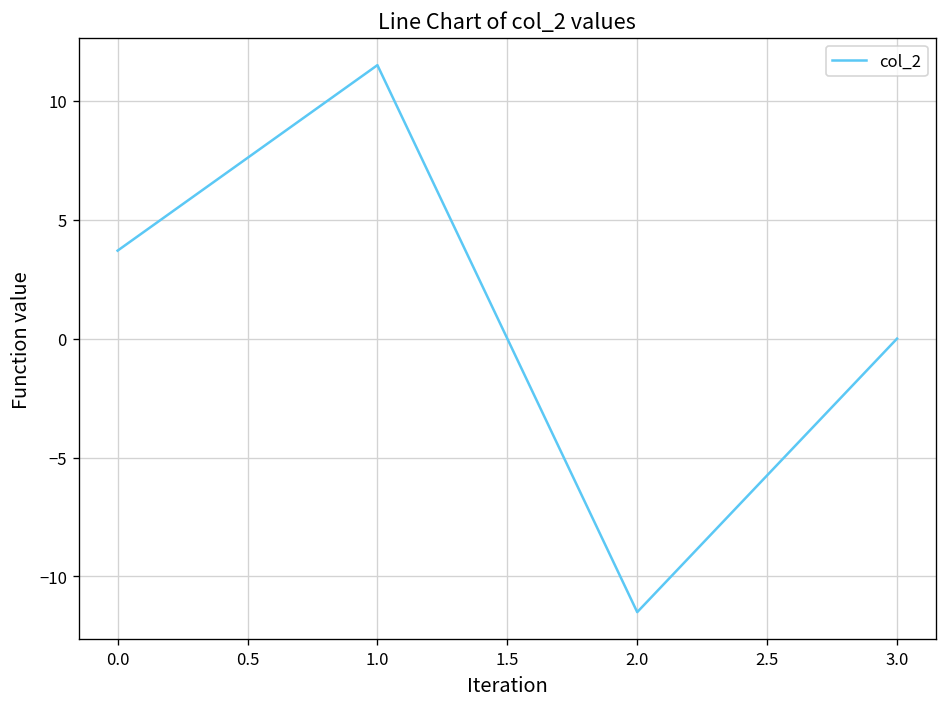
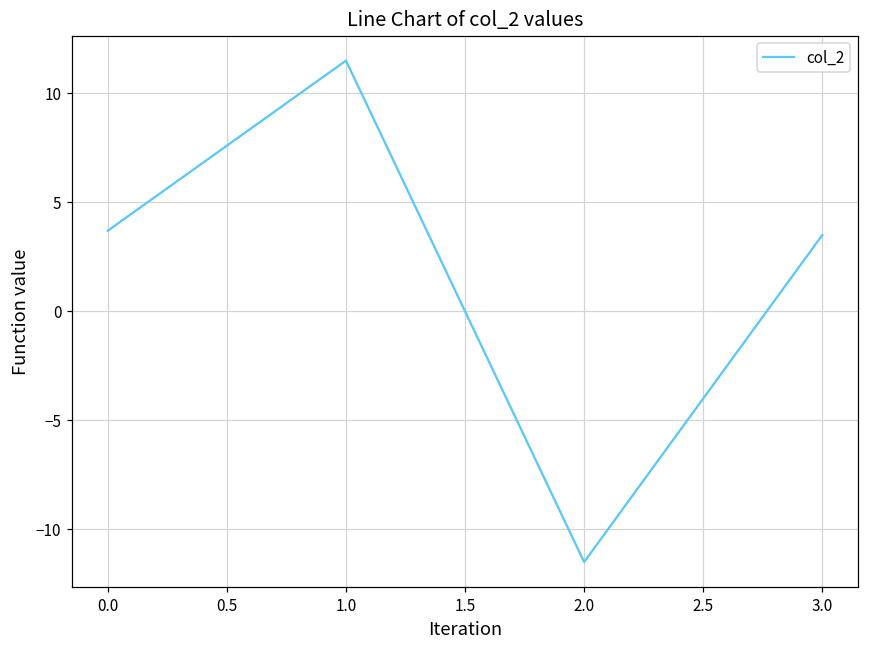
3.0: 0.0 -> 3.5
